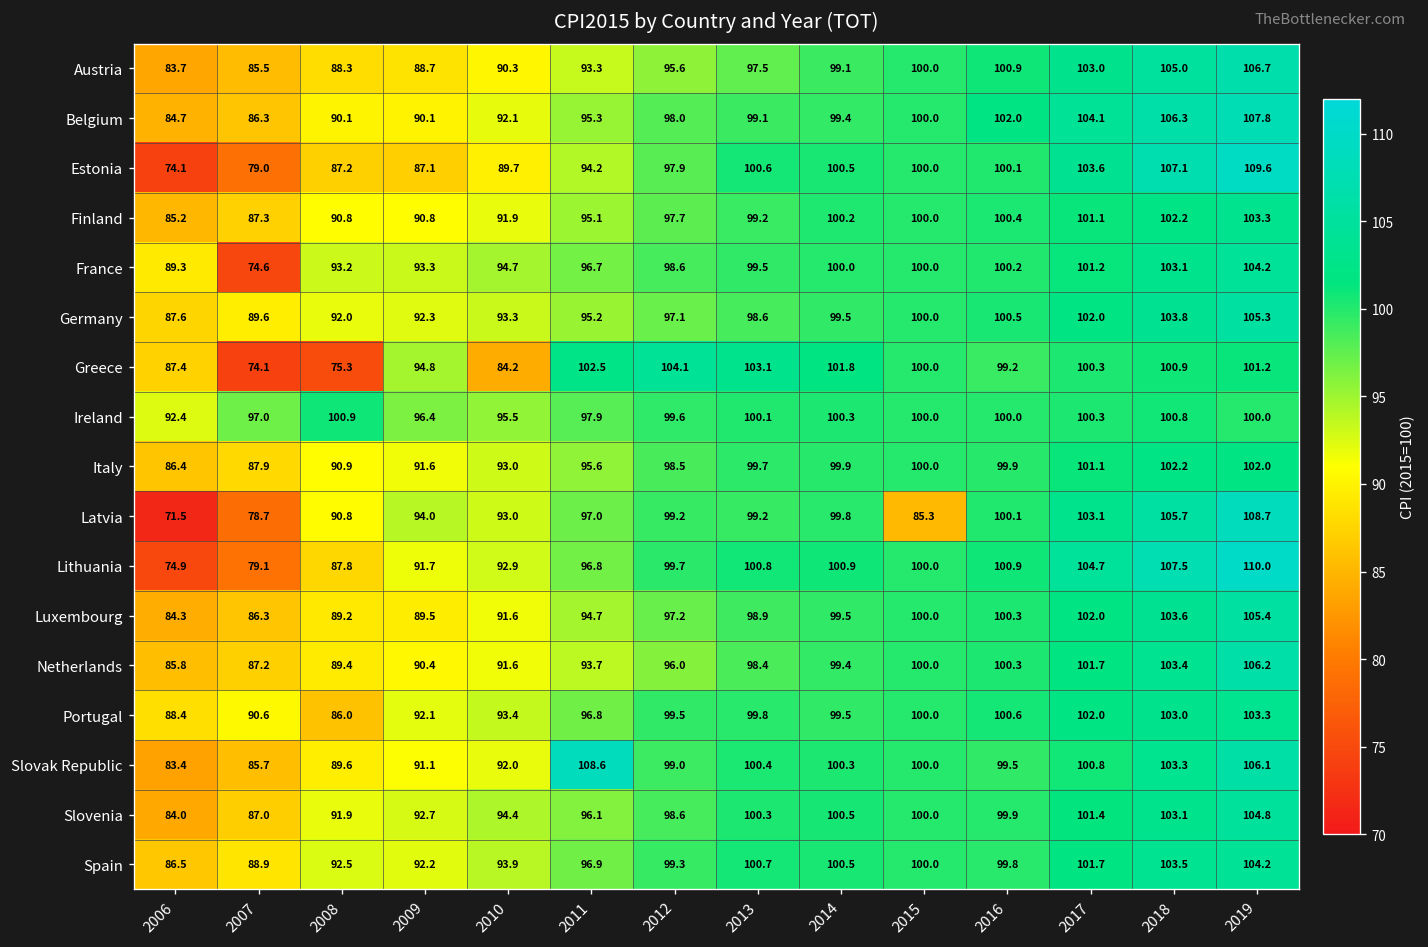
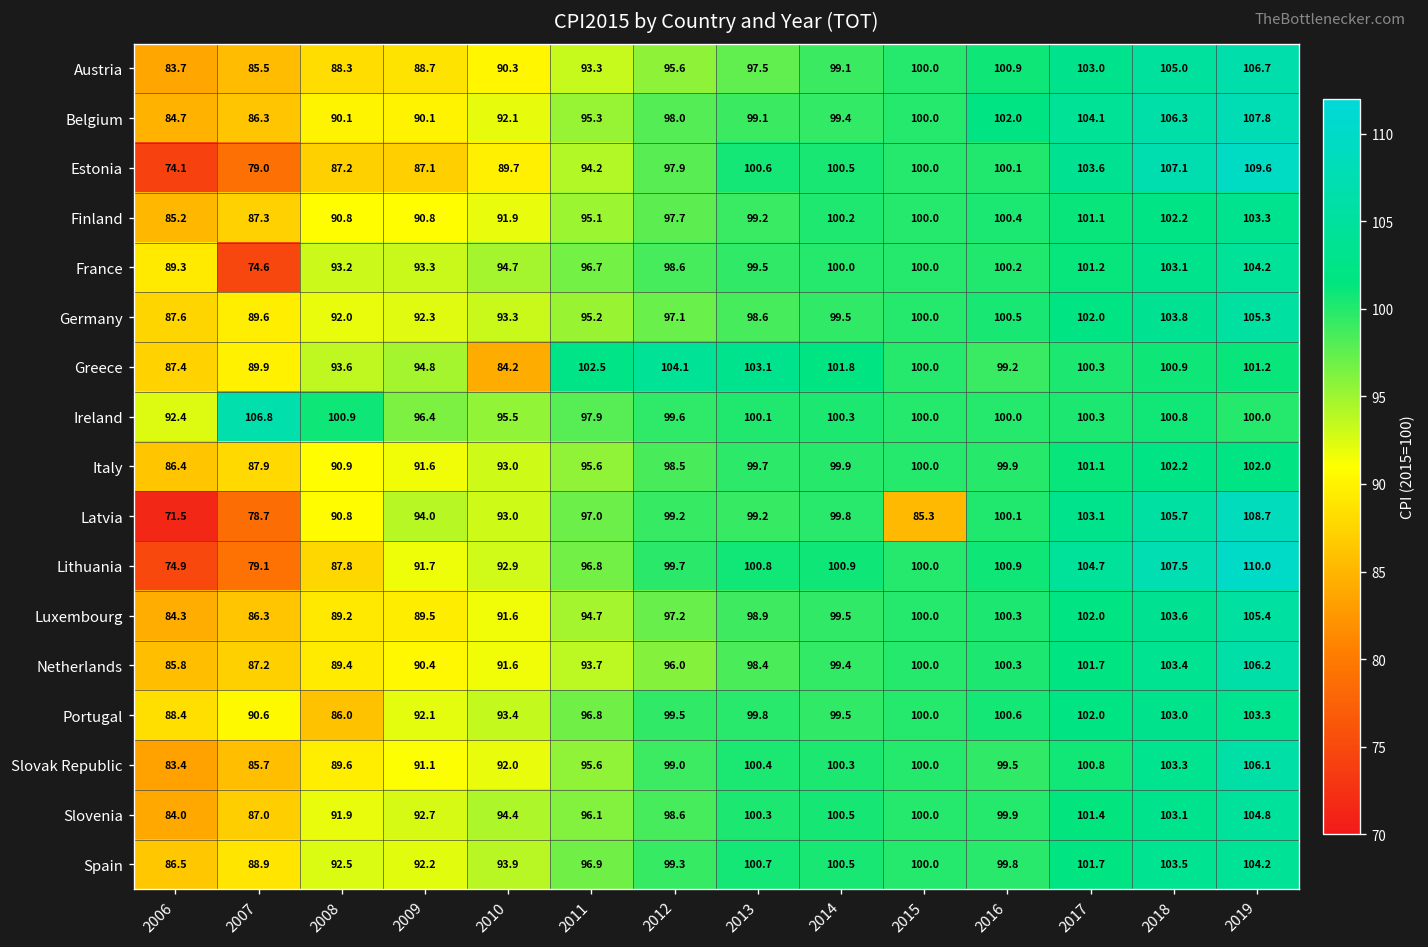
Greece, 2007: 74.1 -> 89.9
Greece, 2008: 75.3 -> 93.6
Ireland, 2007: 97.0 -> 106.8
Slovak Republic, 2011: 108.6 -> 95.6
